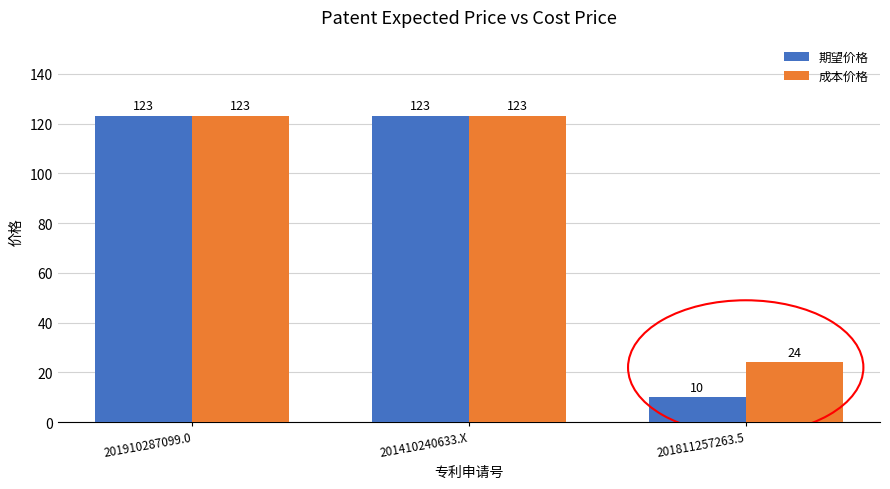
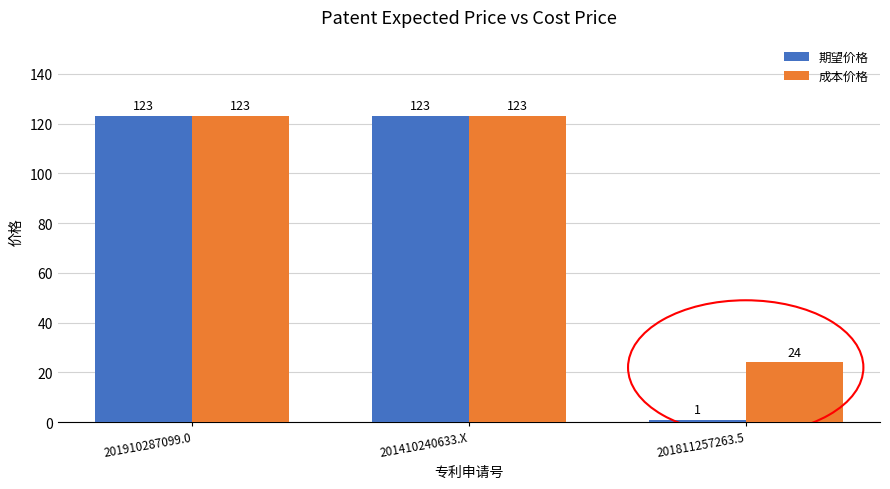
期望价格, 201811257263.5: 10 -> 1
